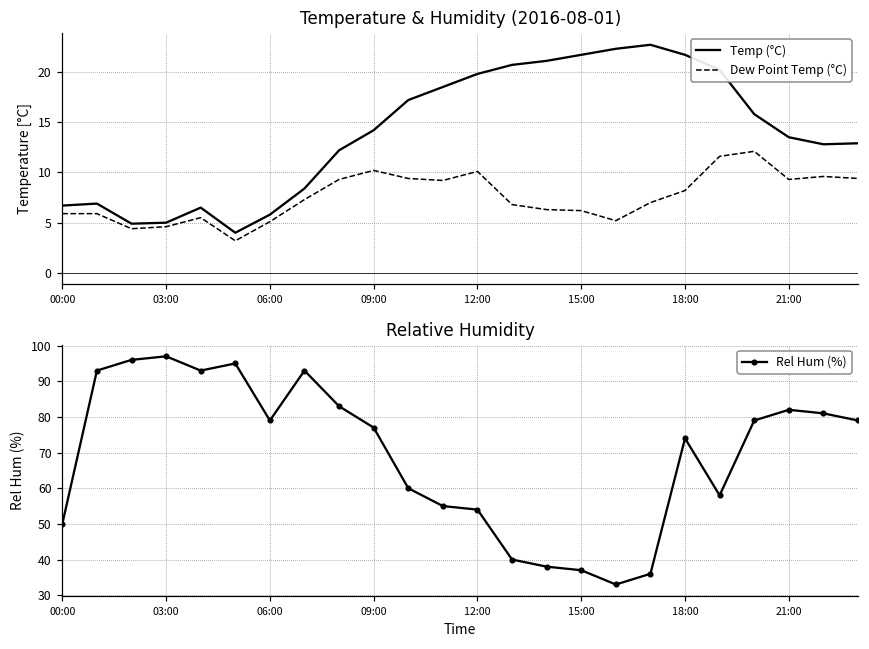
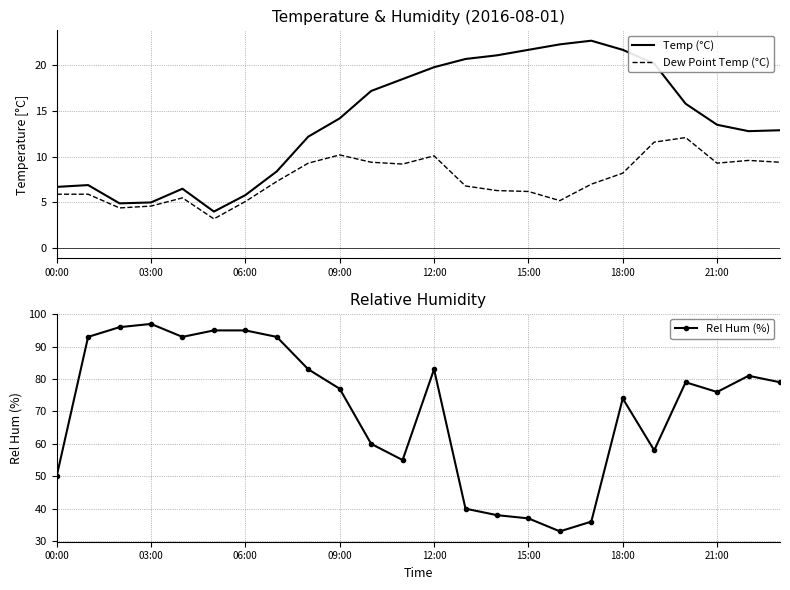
Relative Humidity, 06:00: 79 -> 95
Relative Humidity, 12:00: 54 -> 83
Relative Humidity, 21:00: 82 -> 76
